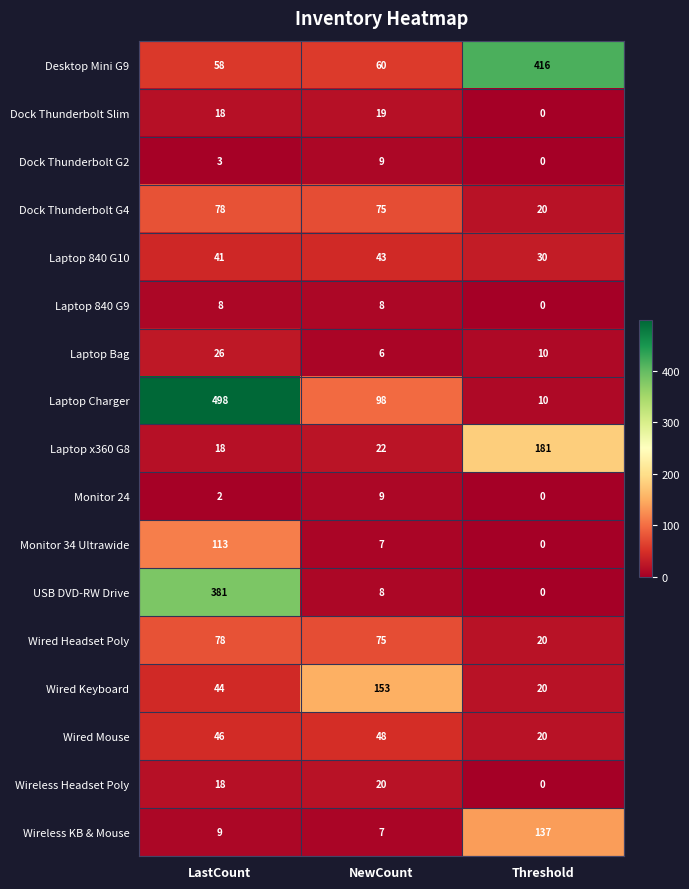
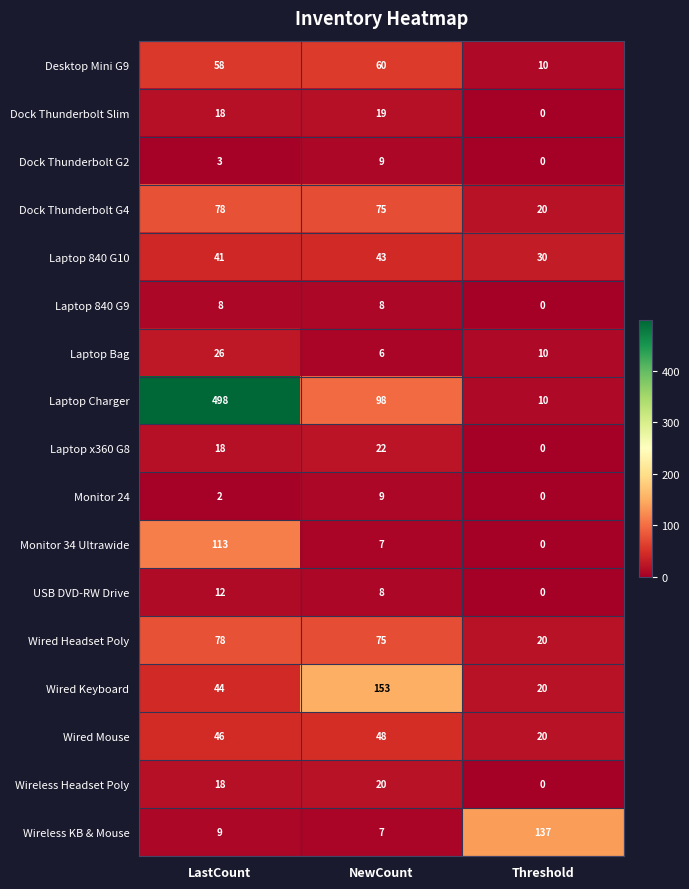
Desktop Mini G9, Threshold: 416 -> 10
Laptop x360 G8, Threshold: 181 -> 0
USB DVD-RW Drive, LastCount: 381 -> 12
